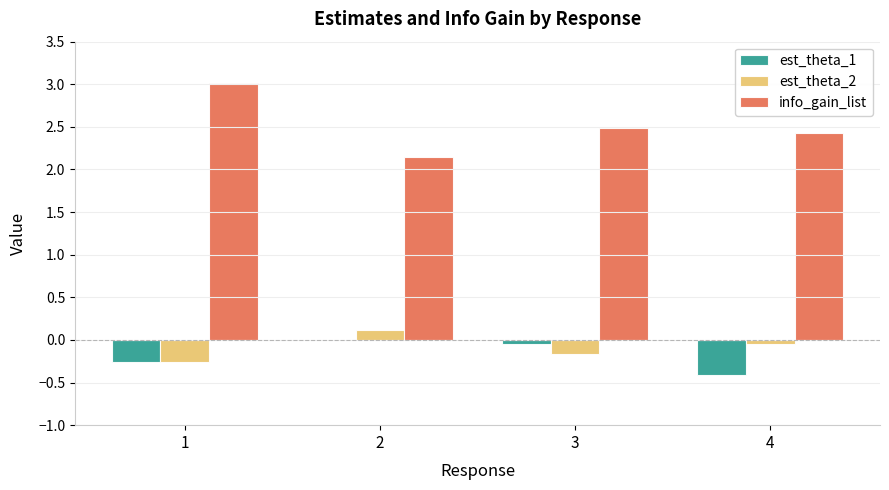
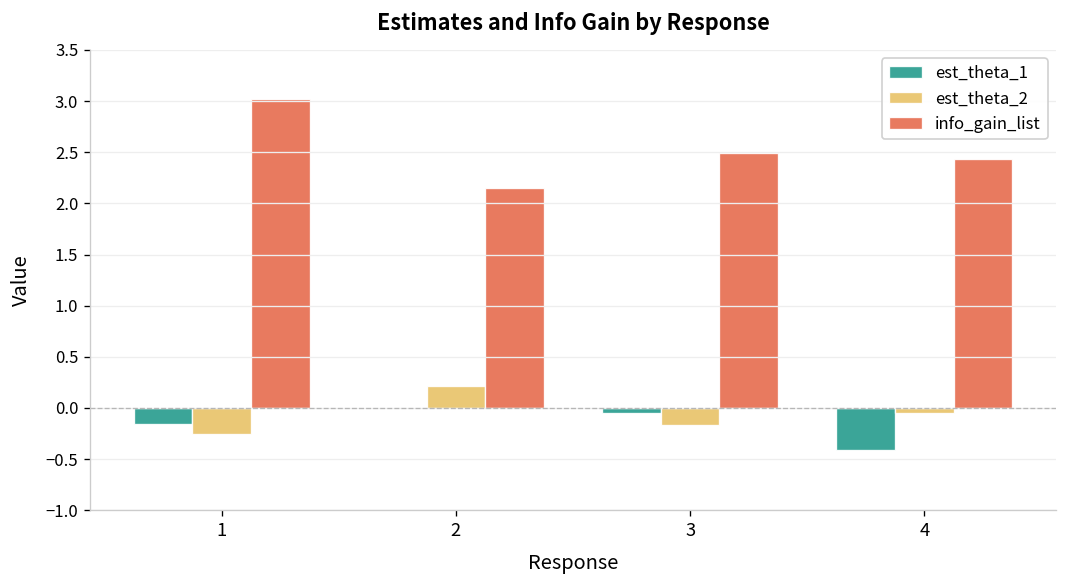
est_theta_1, 1: -0.3 -> -0.2
est_theta_2, 2: 0.1 -> 0.2
